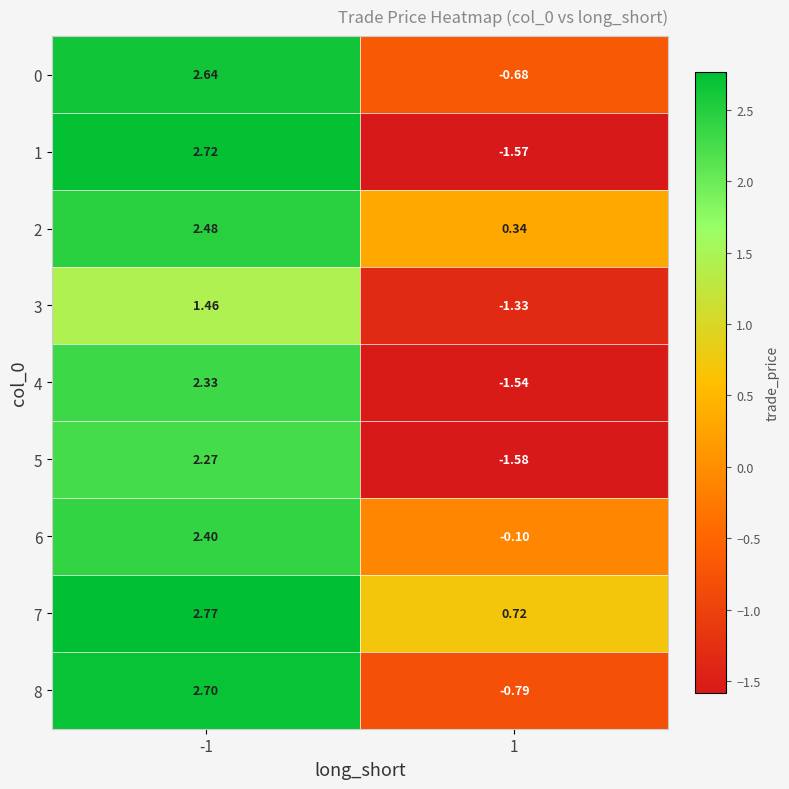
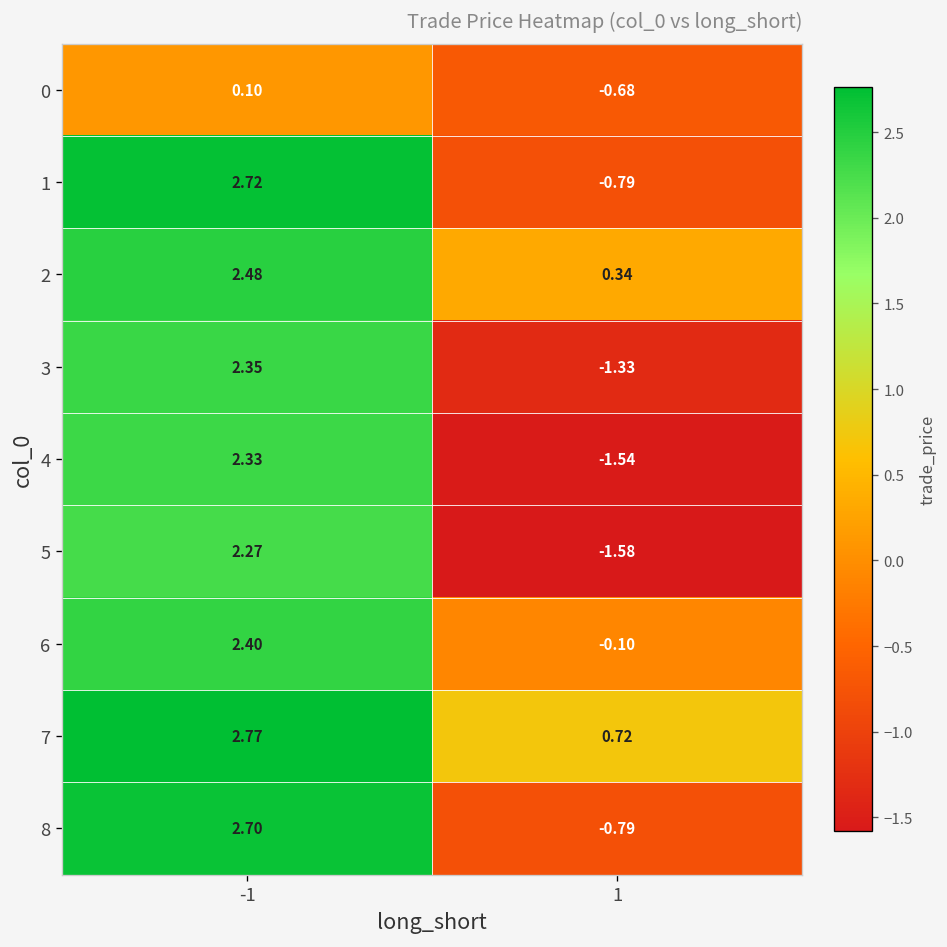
0, -1: 2.64 -> 0.10
1, 1: -1.57 -> -0.79
3, -1: 1.46 -> 2.35
